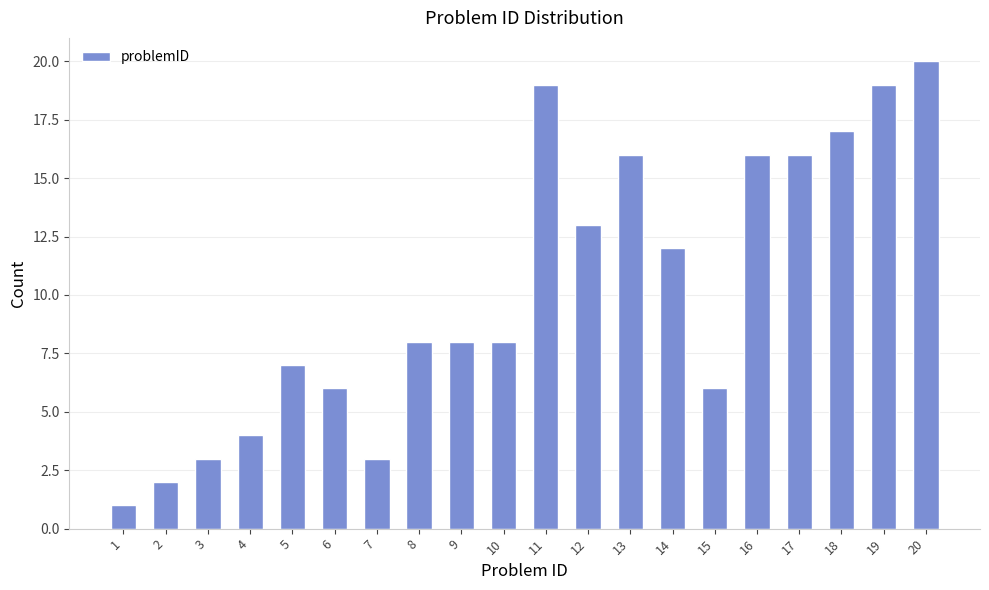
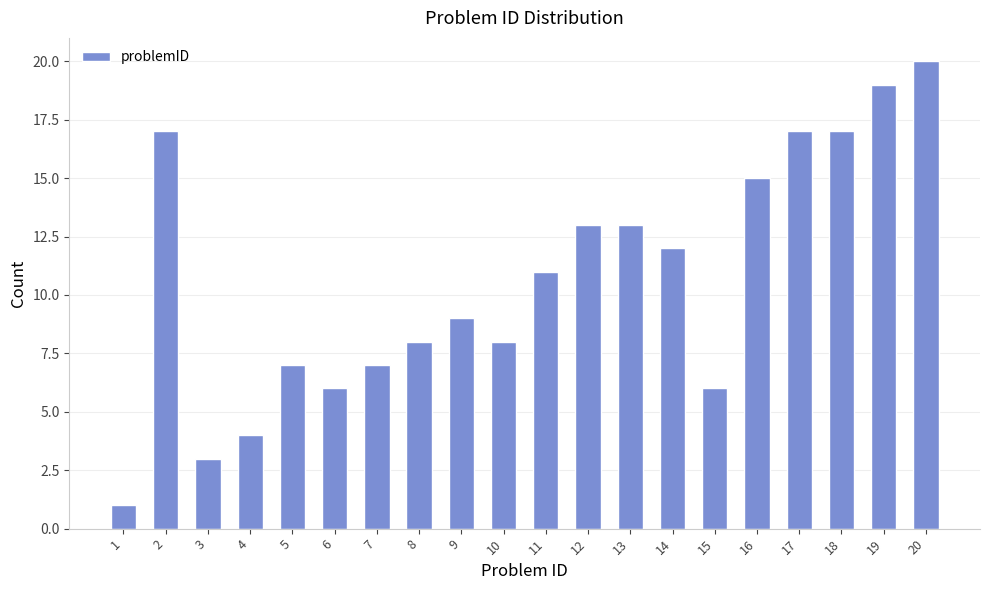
2: 2 -> 17
7: 3 -> 7
9: 8 -> 9
11: 19 -> 11
13: 16 -> 13
16: 16 -> 15
17: 16 -> 17
